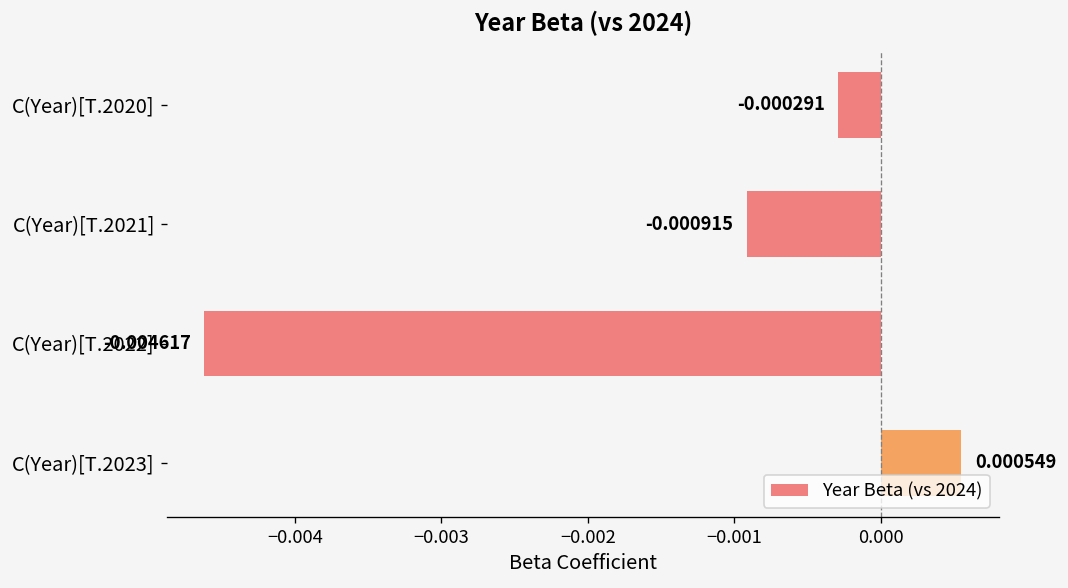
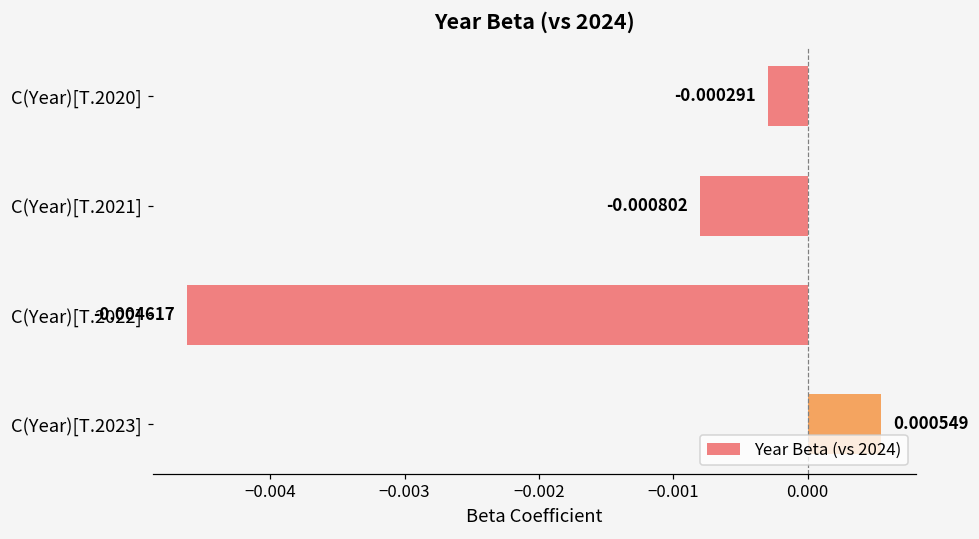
C(Year)[T.2021]: -0.000915 -> -0.000802
